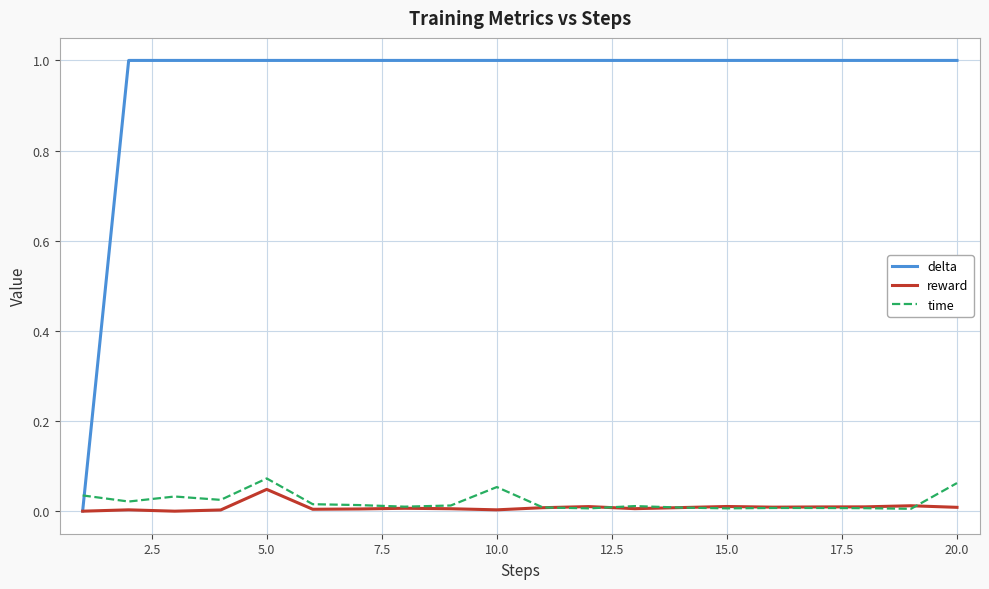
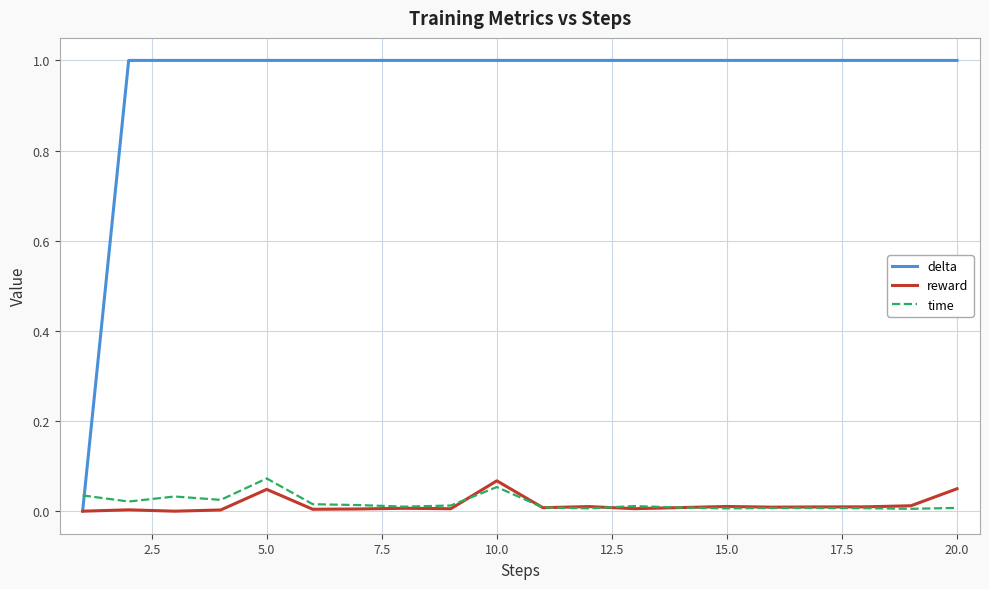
reward, 10.0: 0.00 -> 0.07
reward, 20.0: 0.01 -> 0.05
time, 20.0: 0.06 -> 0.01
